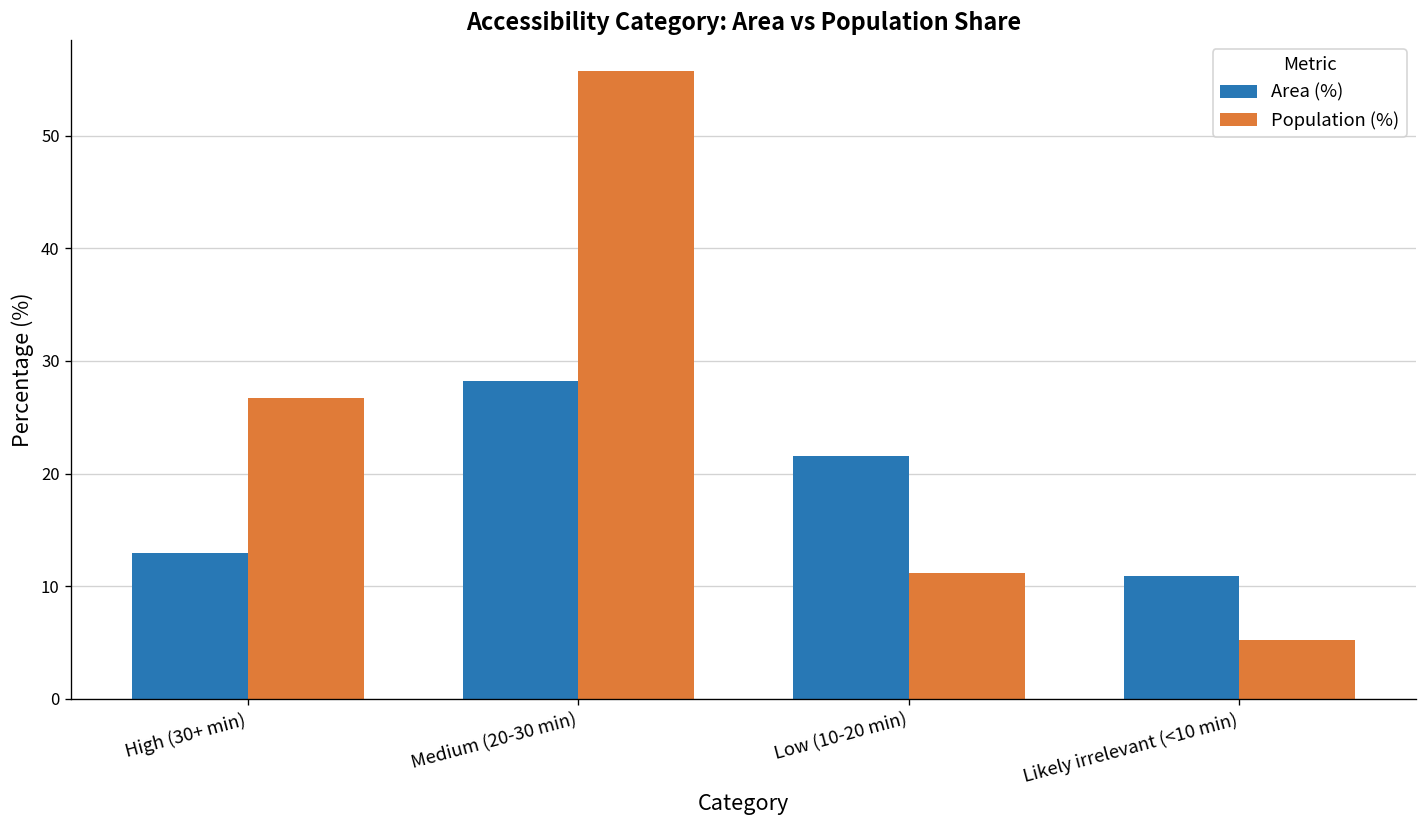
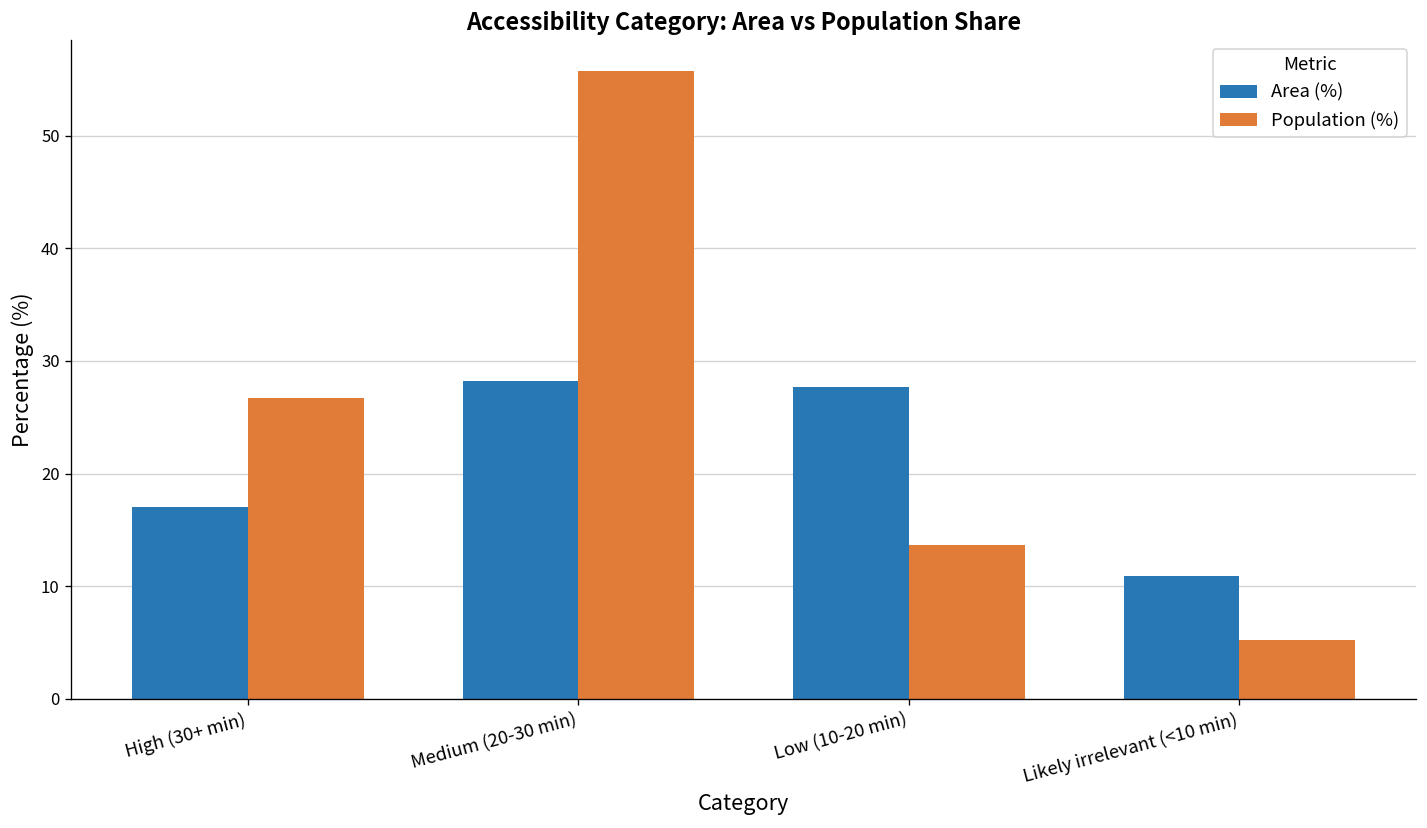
Area (%), High (30+ min): 13 -> 17
Area (%), Low (10-20 min): 22 -> 28
Population (%), Low (10-20 min): 11 -> 14
